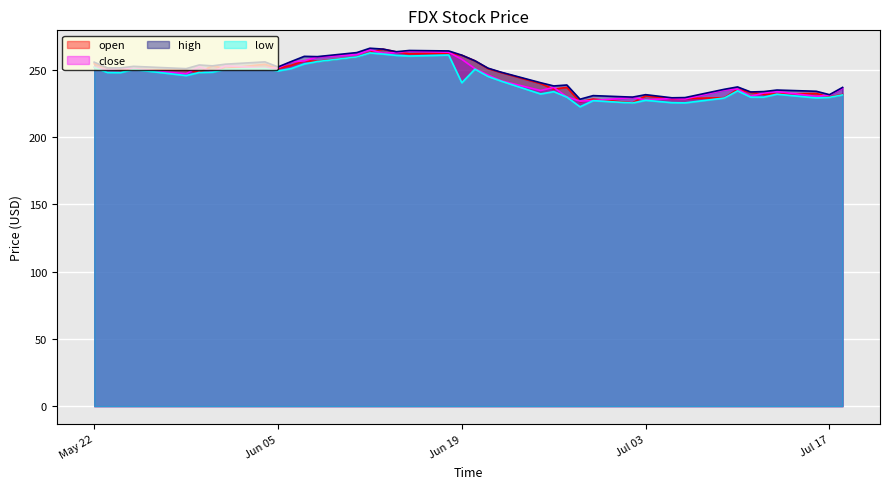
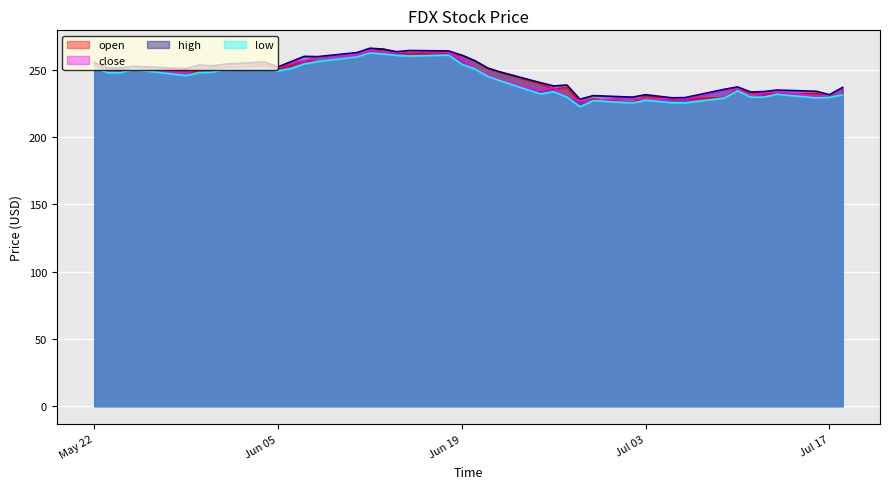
low, Jun 19: 240 -> 254
